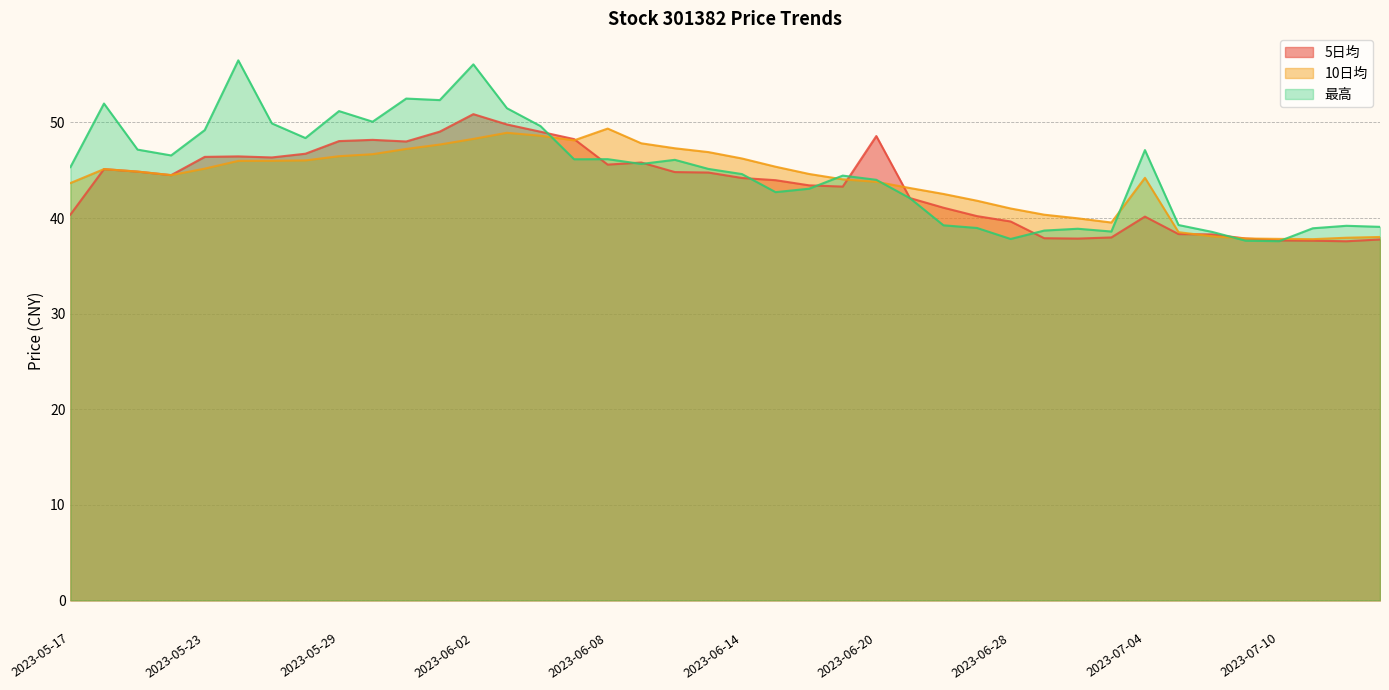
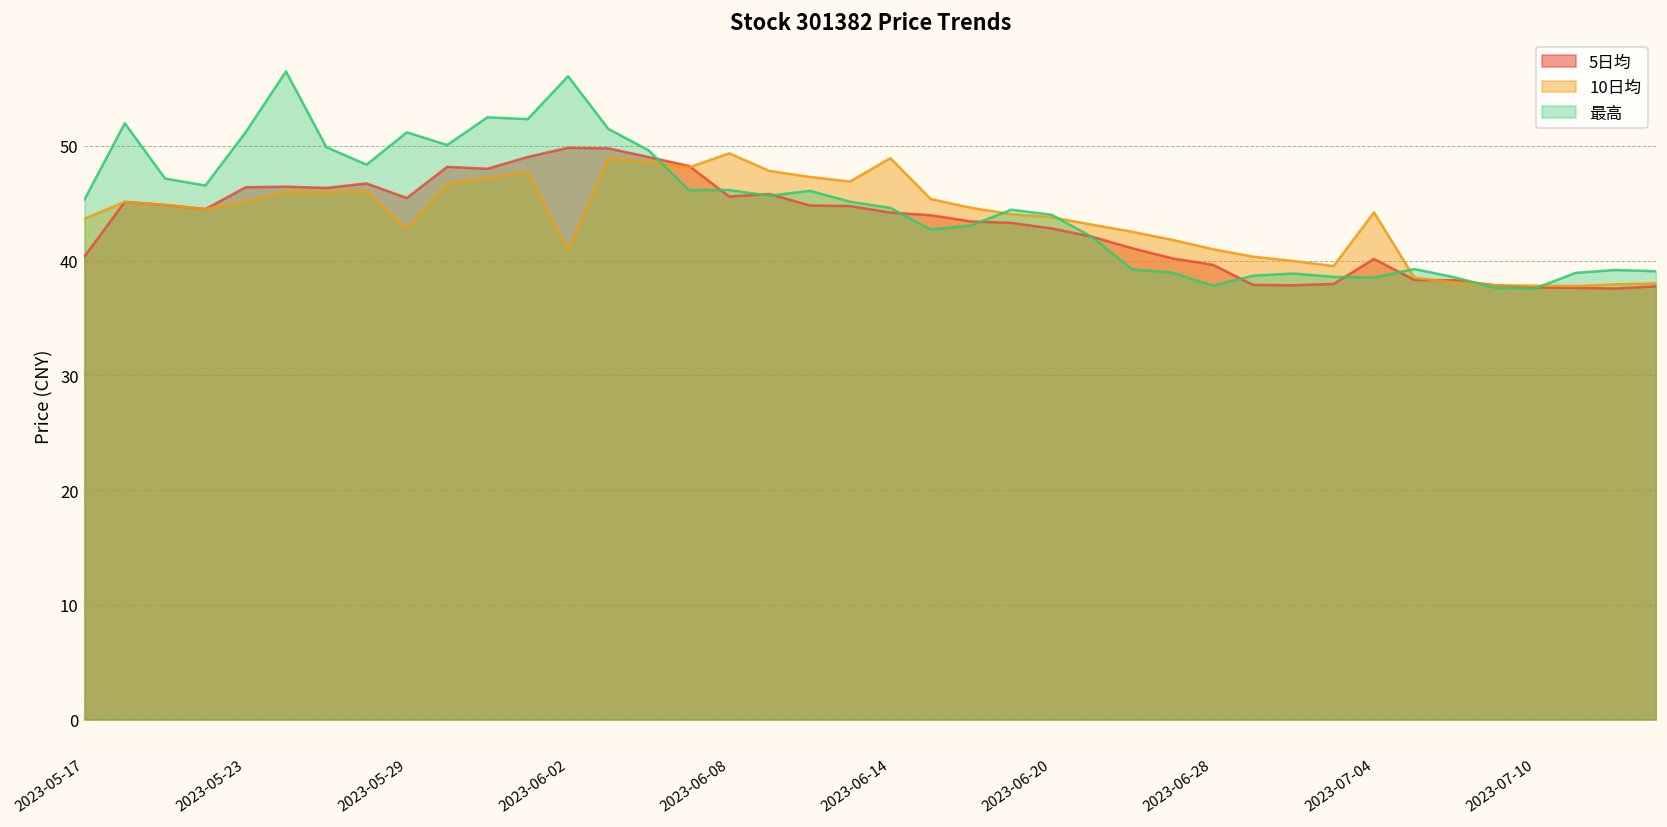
最高, 2023-05-23: 49 -> 51
5日均, 2023-05-29: 48 -> 45
10日均, 2023-05-29: 46 -> 43
5日均, 2023-06-02: 51 -> 50
10日均, 2023-06-02: 48 -> 41
10日均, 2023-06-14: 46 -> 49
5日均, 2023-06-20: 49 -> 43
最高, 2023-07-04: 47 -> 39
